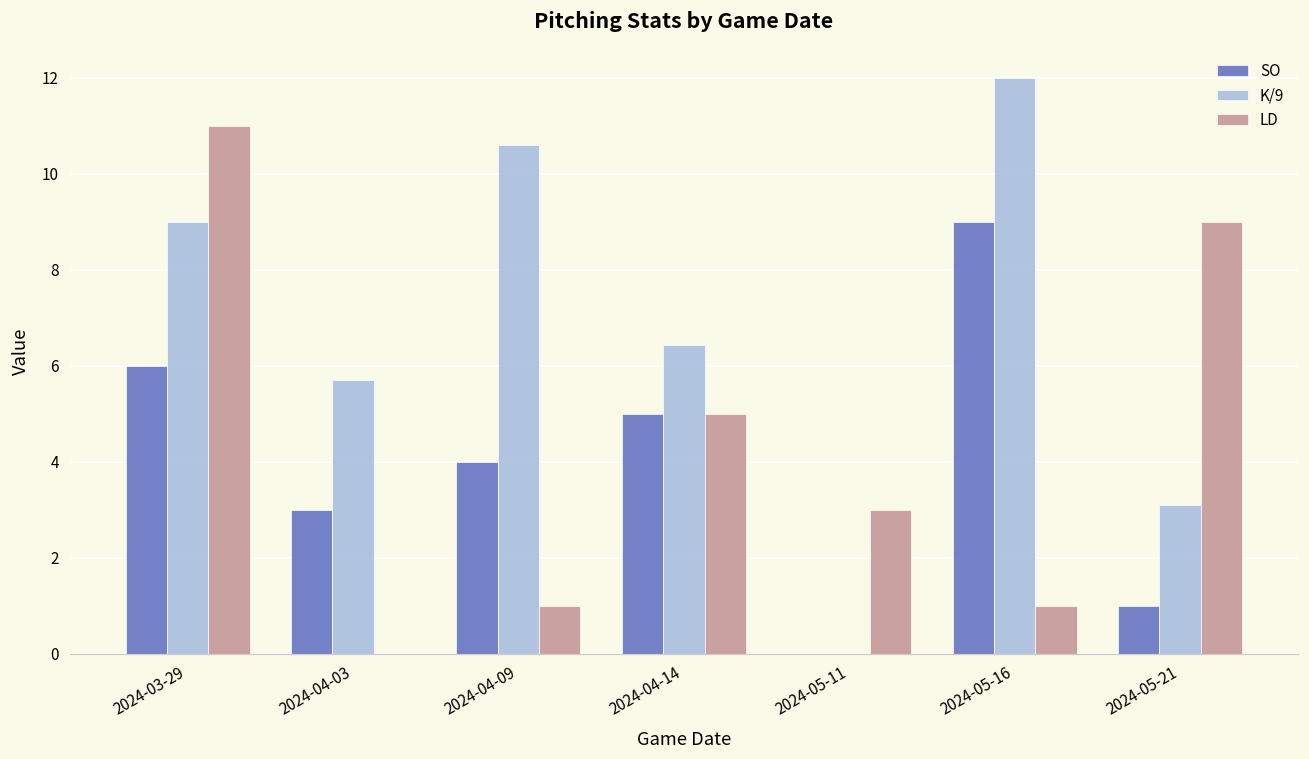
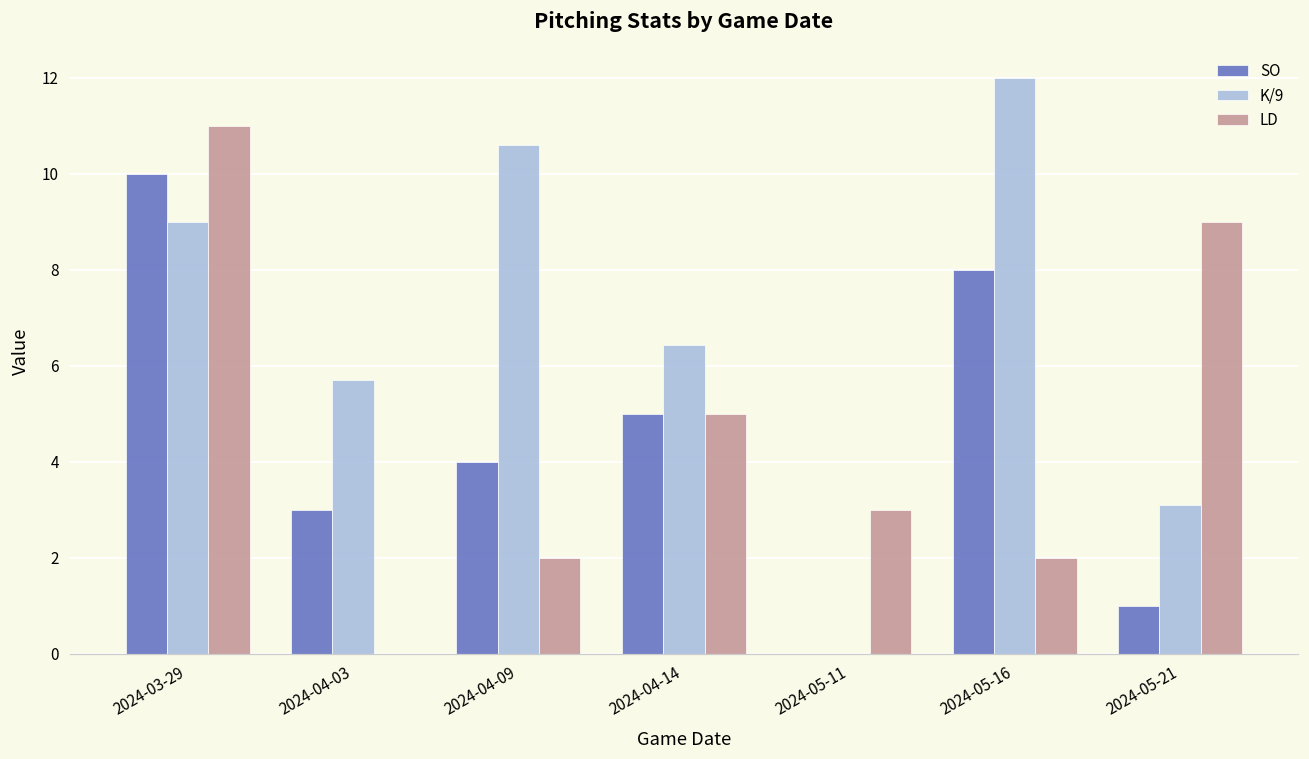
SO, 2024-03-29: 6 -> 10
LD, 2024-04-09: 1 -> 2
SO, 2024-05-16: 9 -> 8
LD, 2024-05-16: 1 -> 2
